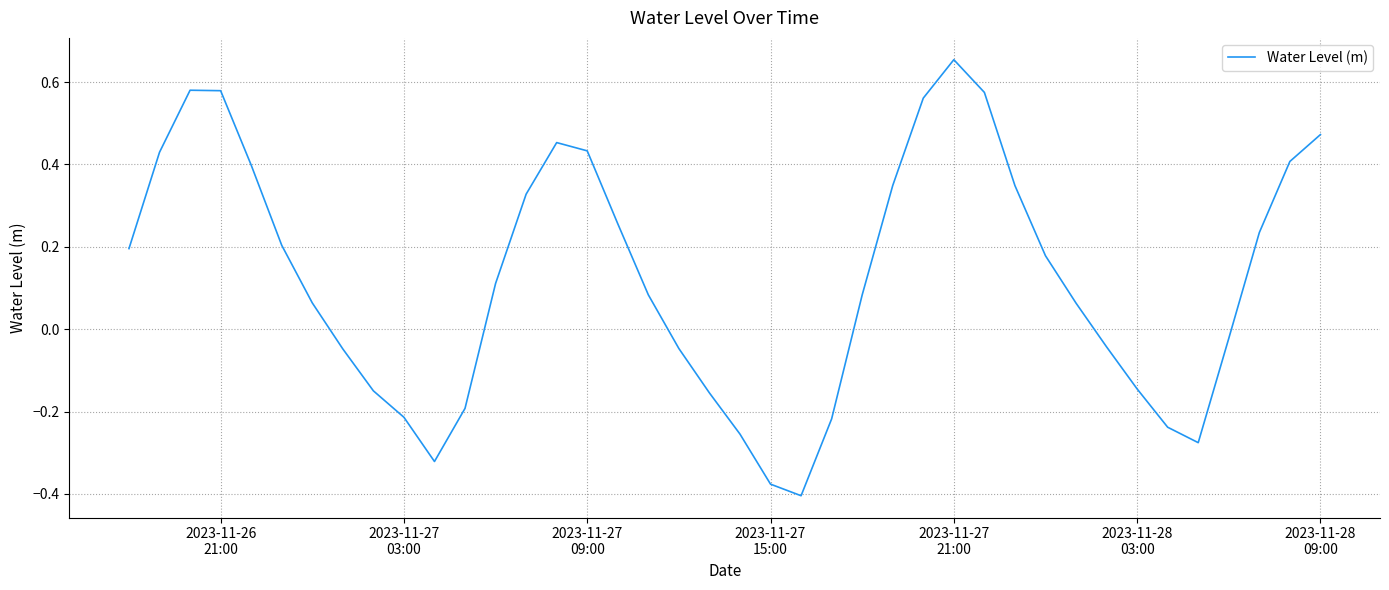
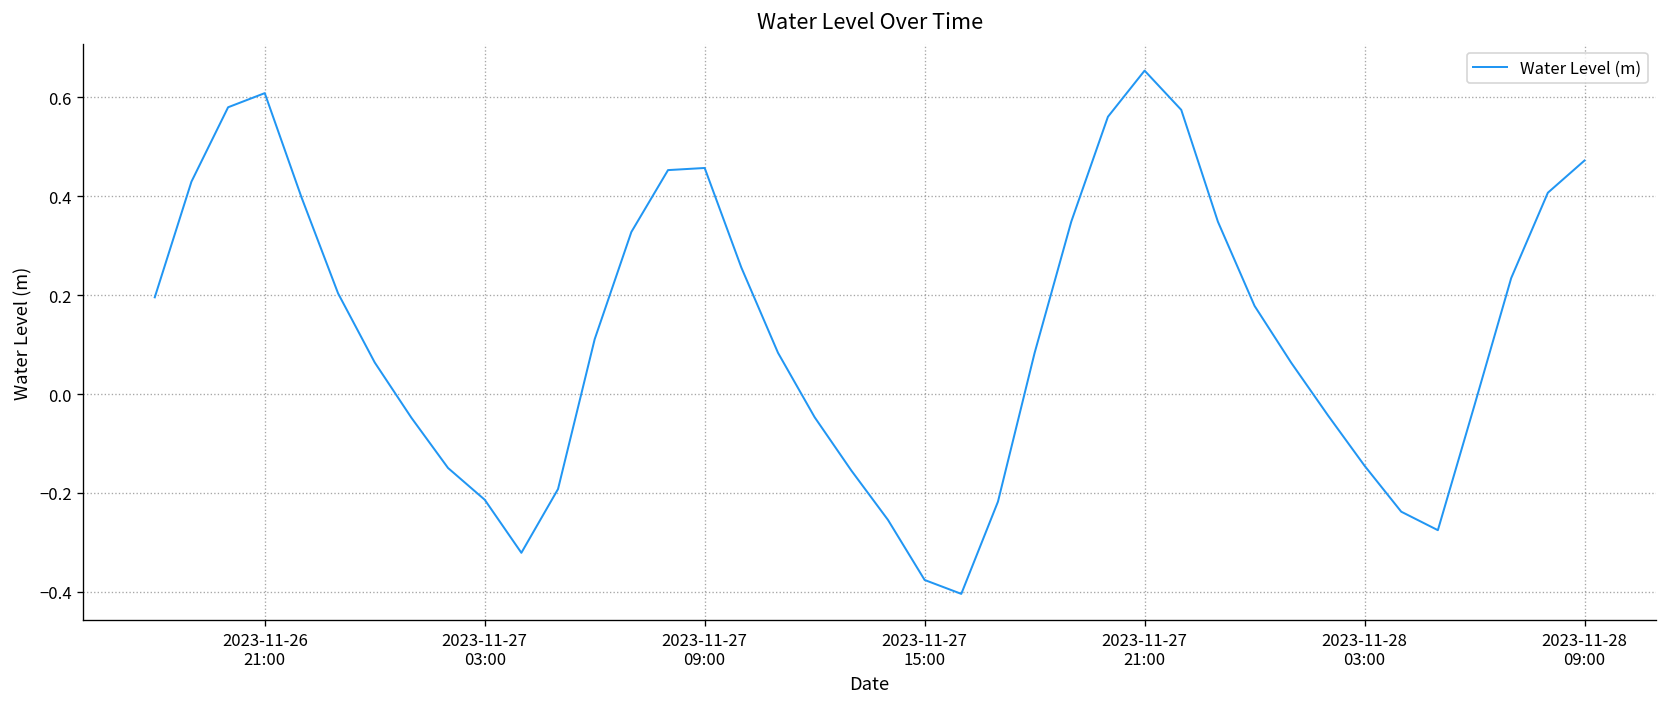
2023-11-26 21:00: 0.58 -> 0.61
2023-11-27 09:00: 0.43 -> 0.46
